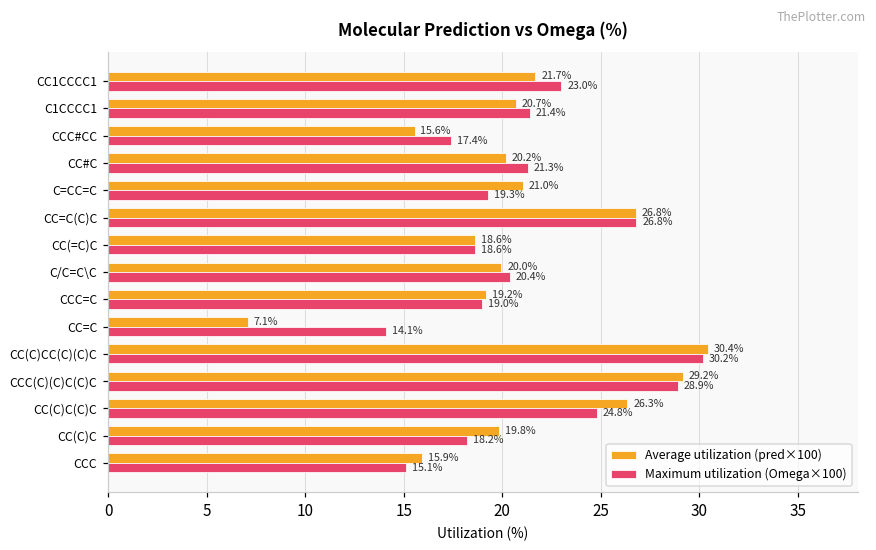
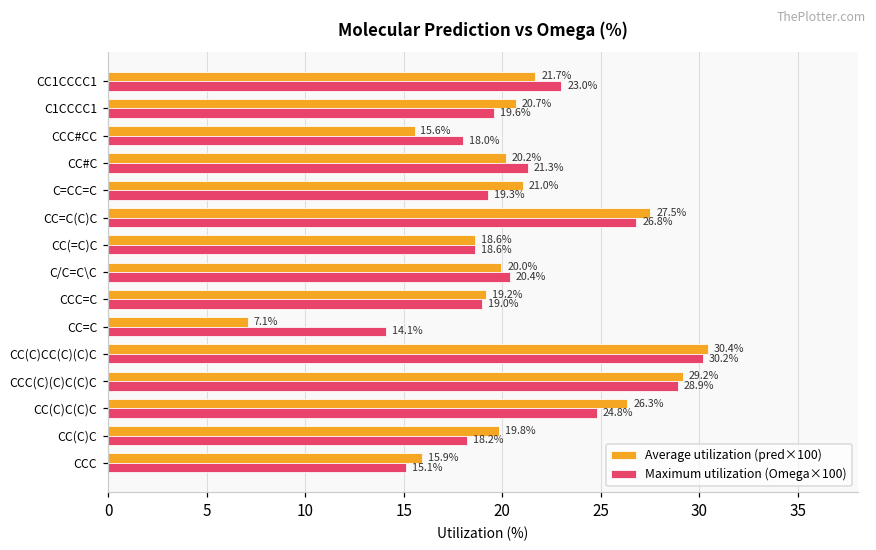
Maximum utilization (Omega×100), C1CCCC1: 21.4% -> 19.6%
Maximum utilization (Omega×100), CCC#CC: 17.4% -> 18.0%
Average utilization (pred×100), CC=C(C)C: 26.8% -> 27.5%
